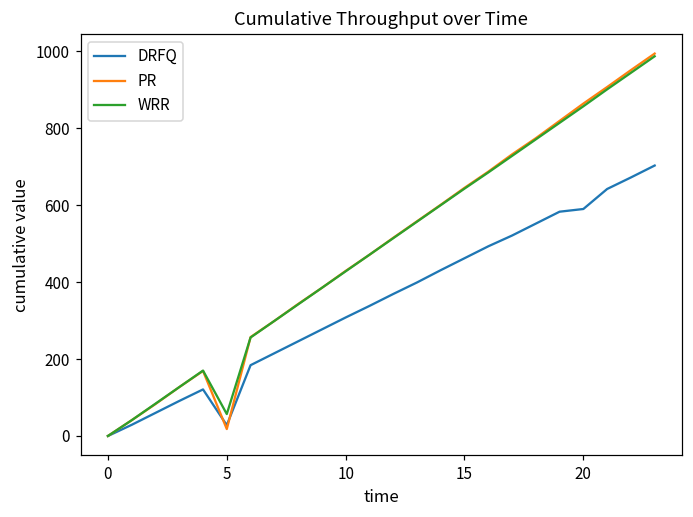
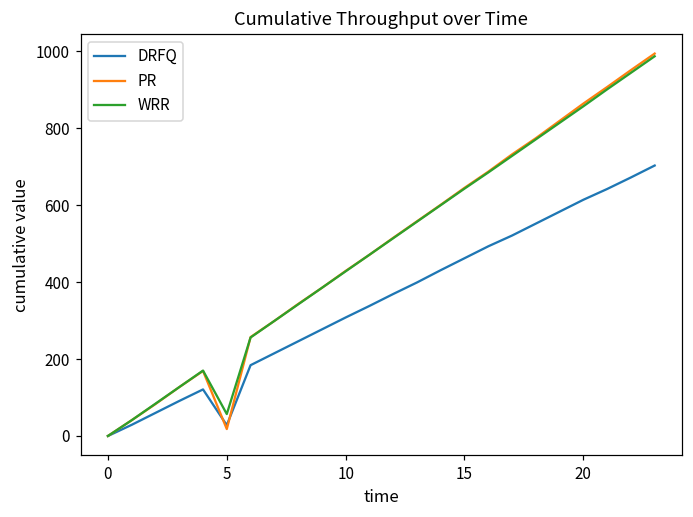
DRFQ, 20: 590 -> 610
